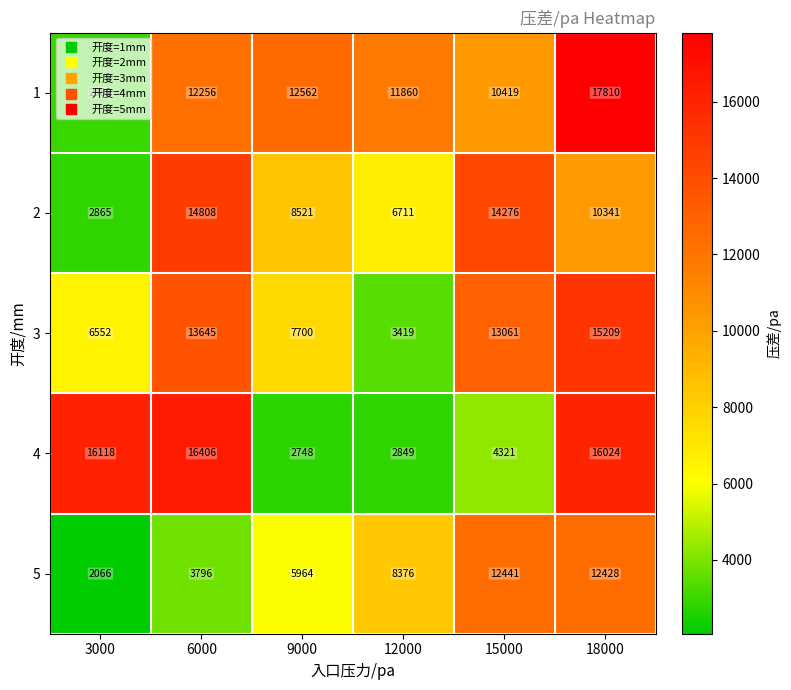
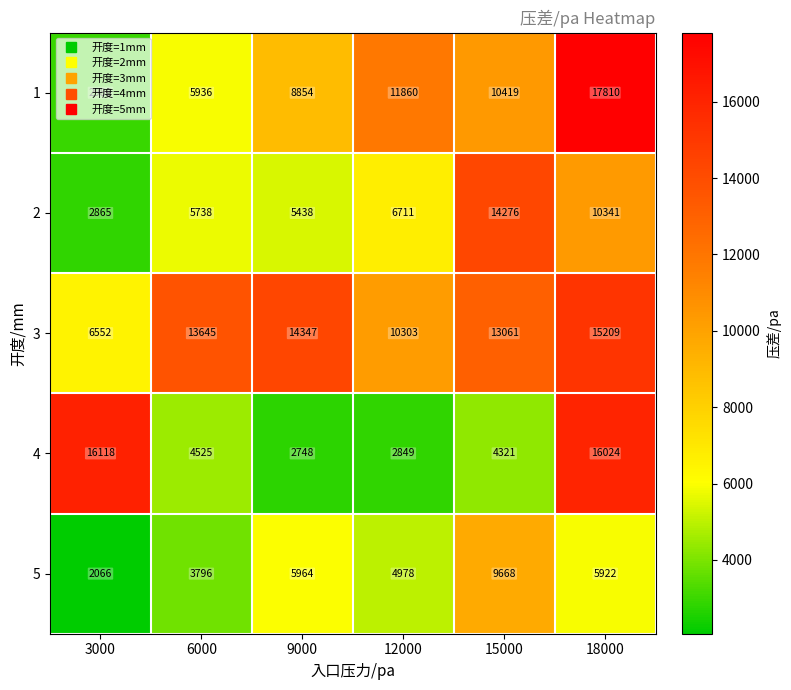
1, 6000: 12256 -> 5936
1, 9000: 12562 -> 8854
2, 6000: 14808 -> 5738
2, 9000: 8521 -> 5438
3, 9000: 7700 -> 14347
3, 12000: 3419 -> 10303
4, 6000: 16406 -> 4525
5, 12000: 8376 -> 4978
5, 15000: 12441 -> 9668
5, 18000: 12428 -> 5922
